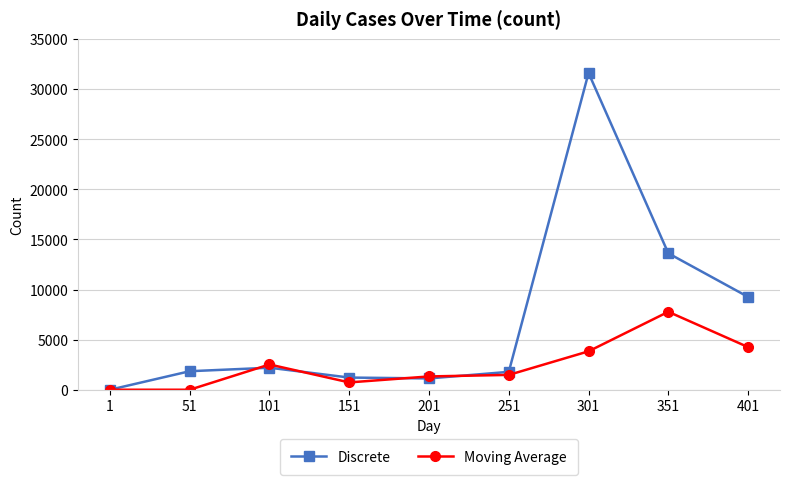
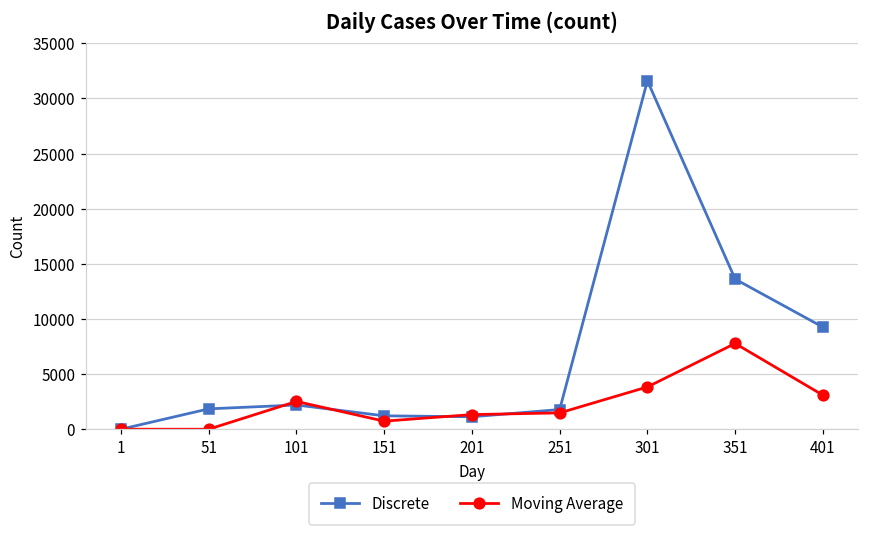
Moving Average, 401: 4300 -> 3100
